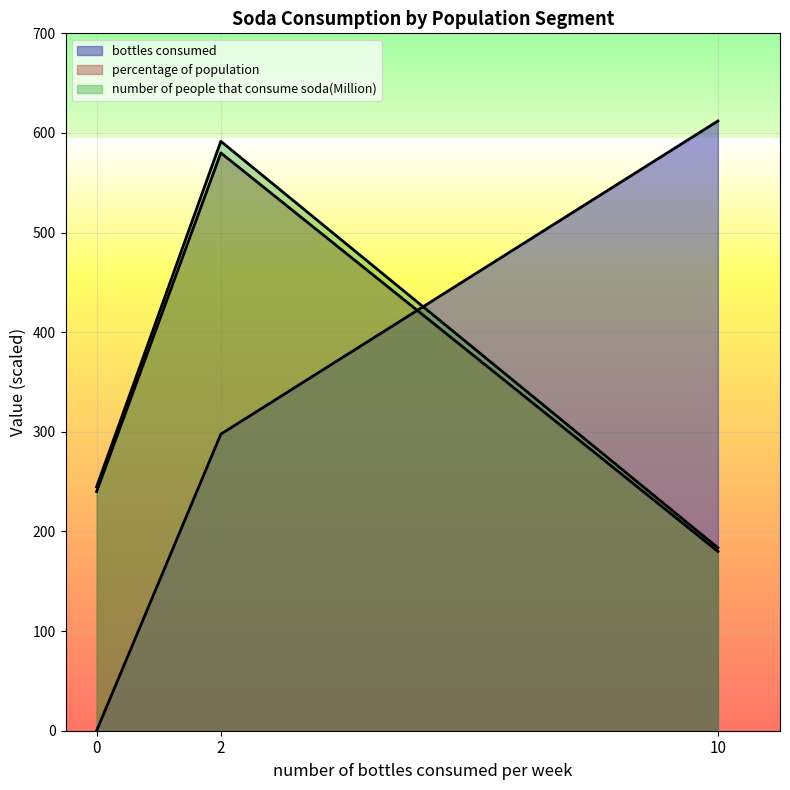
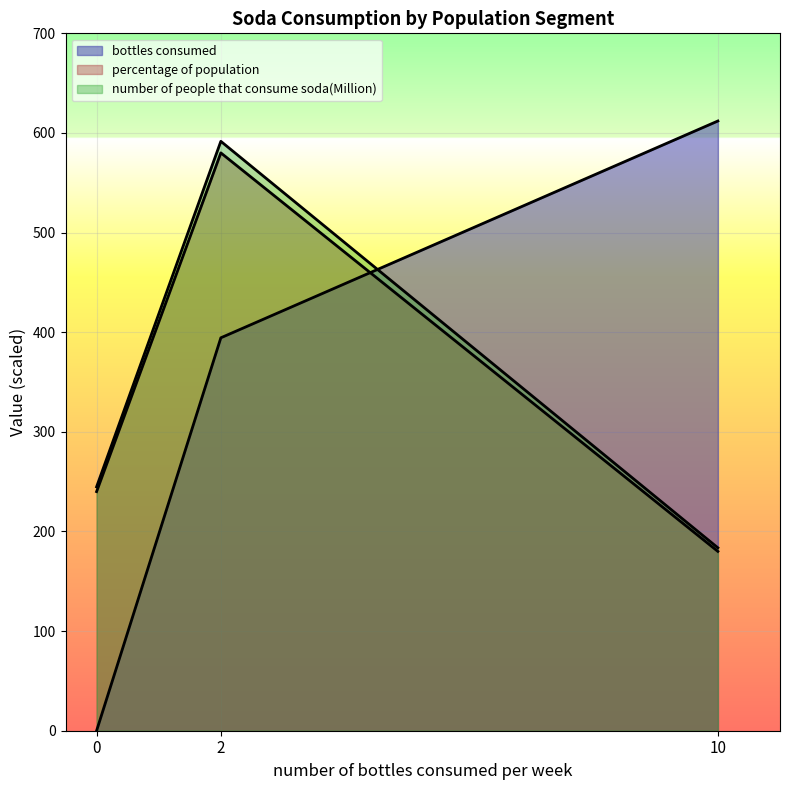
bottles consumed, 2: 300 -> 390
